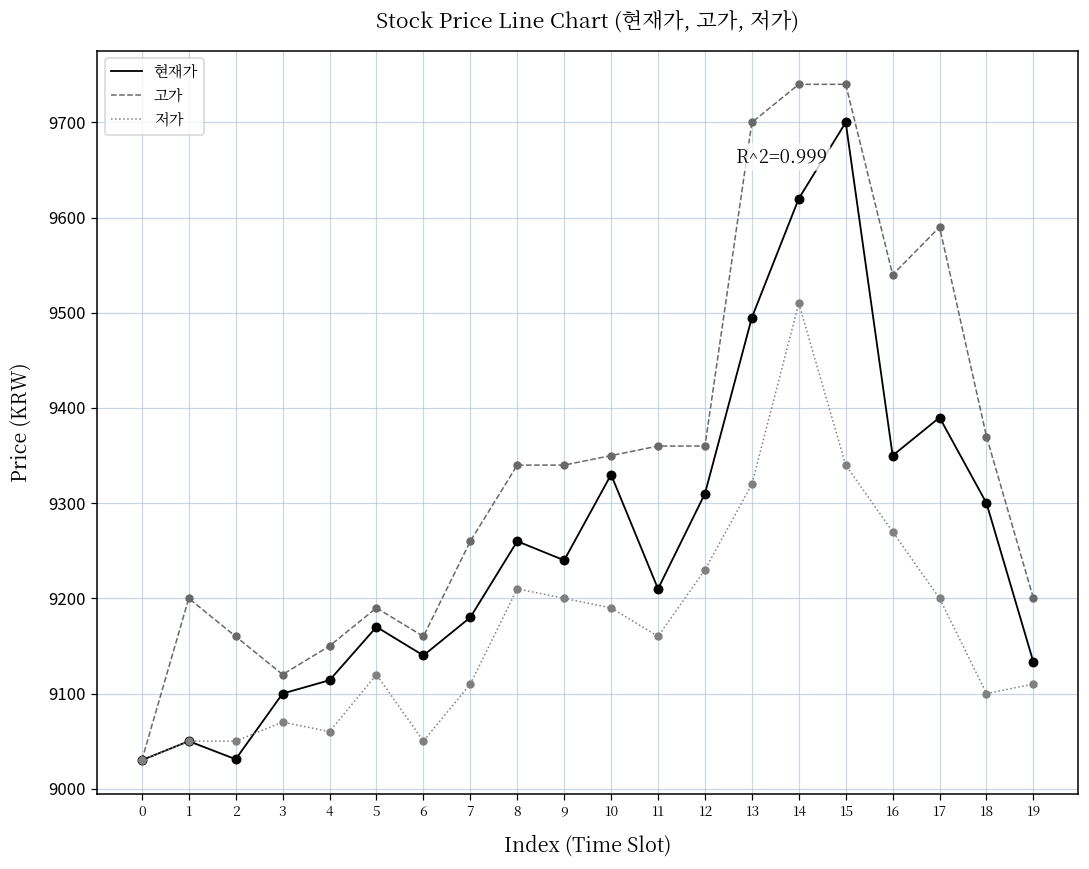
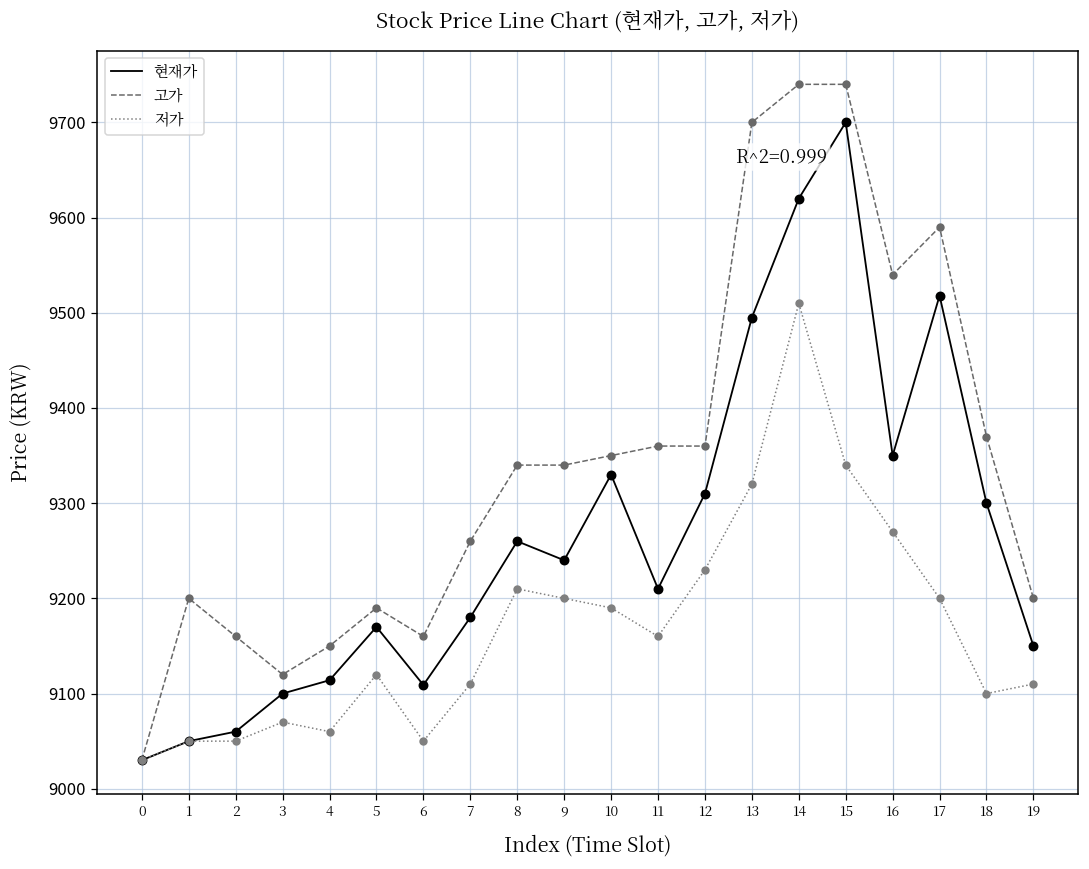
현재가, 2: 9030 -> 9060
현재가, 6: 9140 -> 9110
현재가, 17: 9390 -> 9520
현재가, 19: 9130 -> 9150
